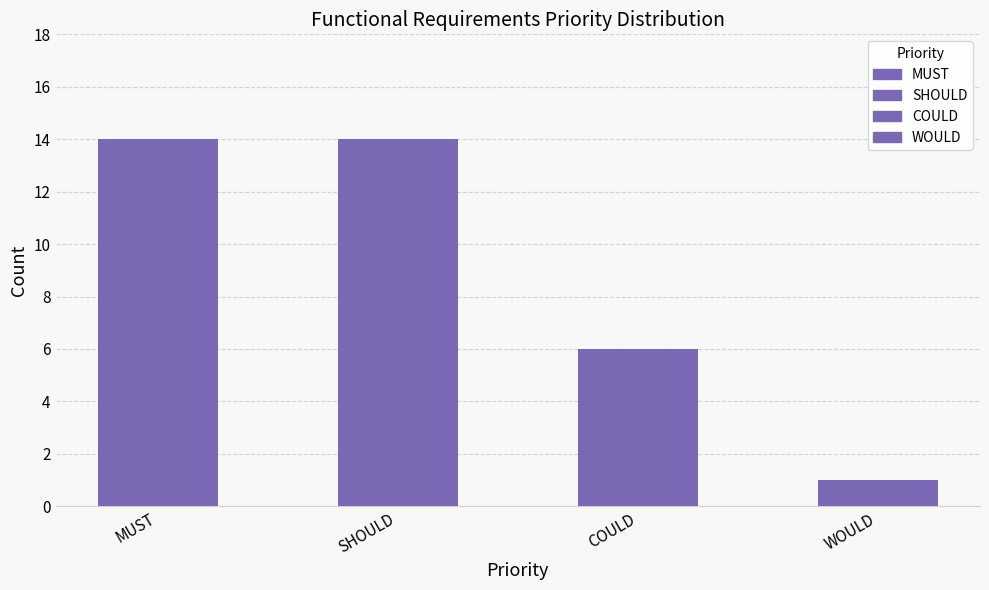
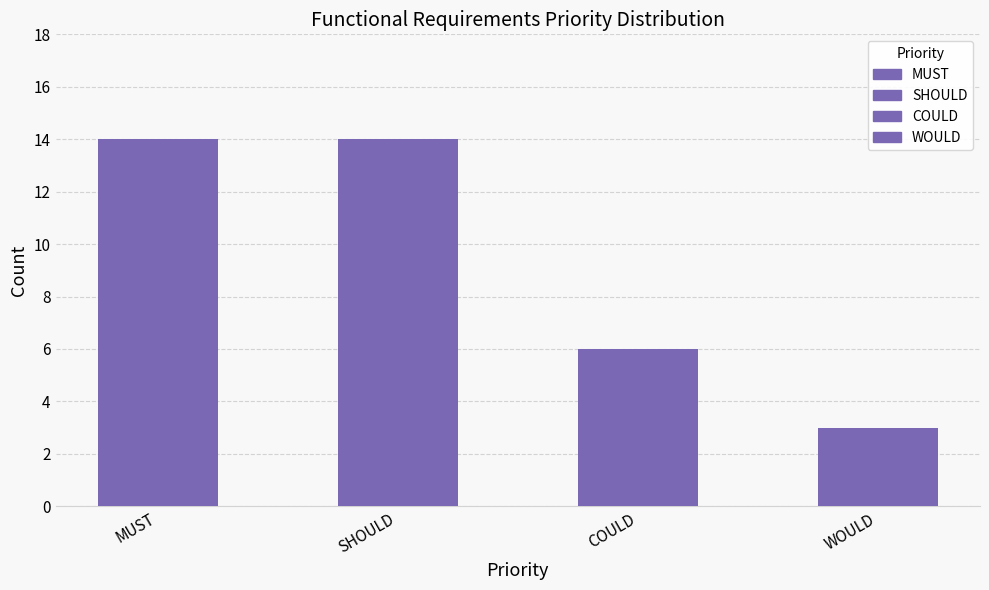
WOULD: 1 -> 3
